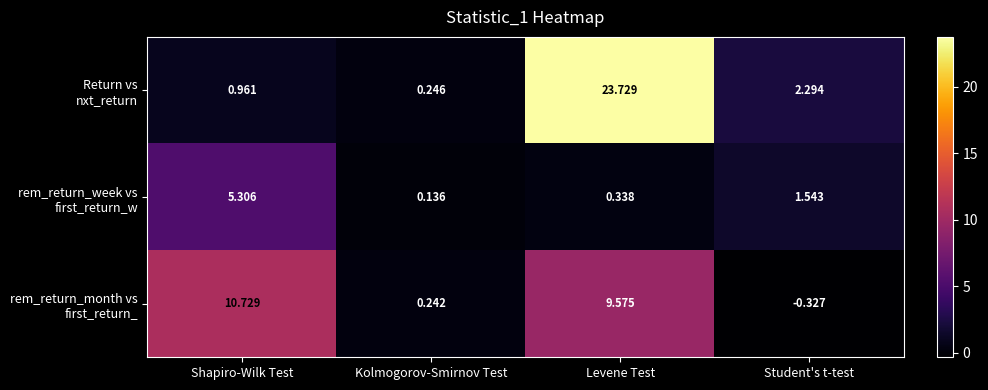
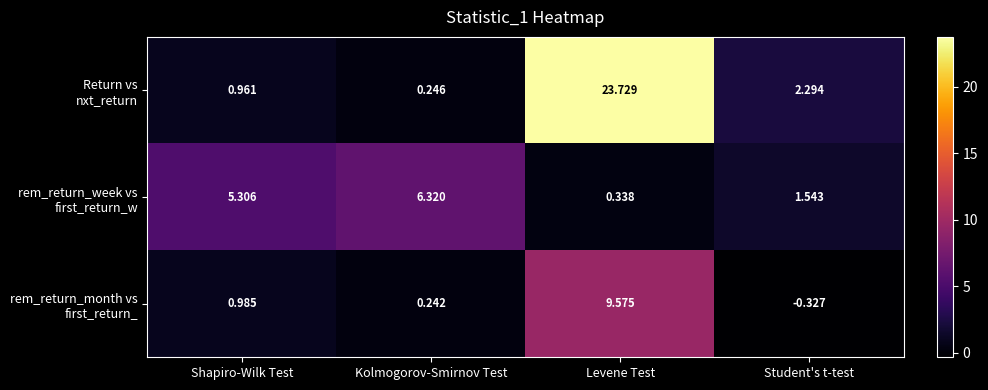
rem_return_week vs first_return_w, Kolmogorov-Smirnov Test: 0.136 -> 6.320
rem_return_month vs first_return_, Shapiro-Wilk Test: 10.729 -> 0.985
